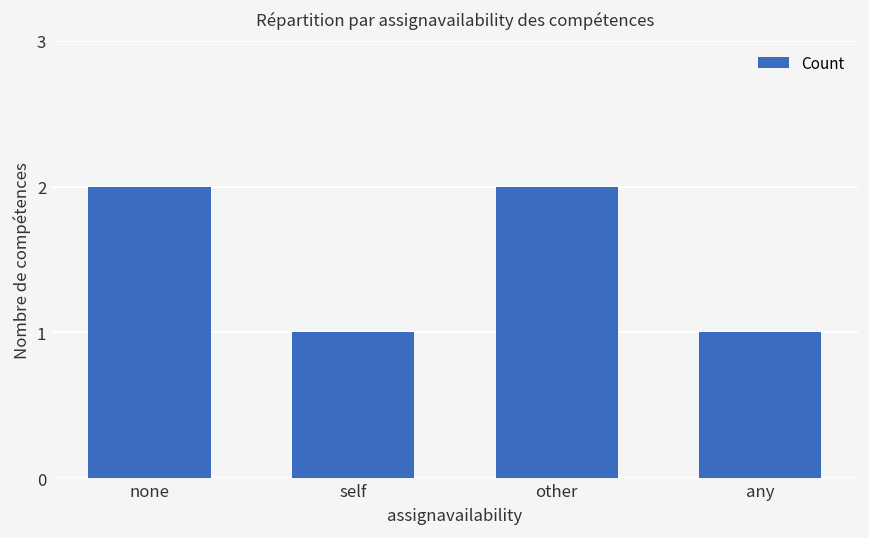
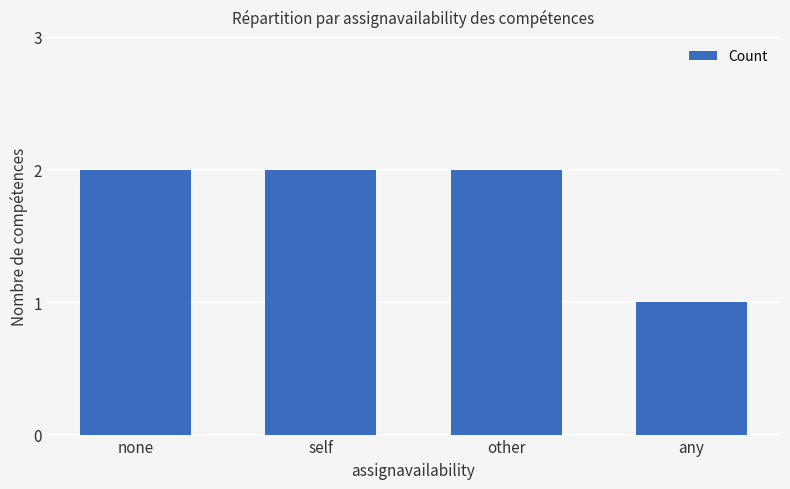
self: 1 -> 2
